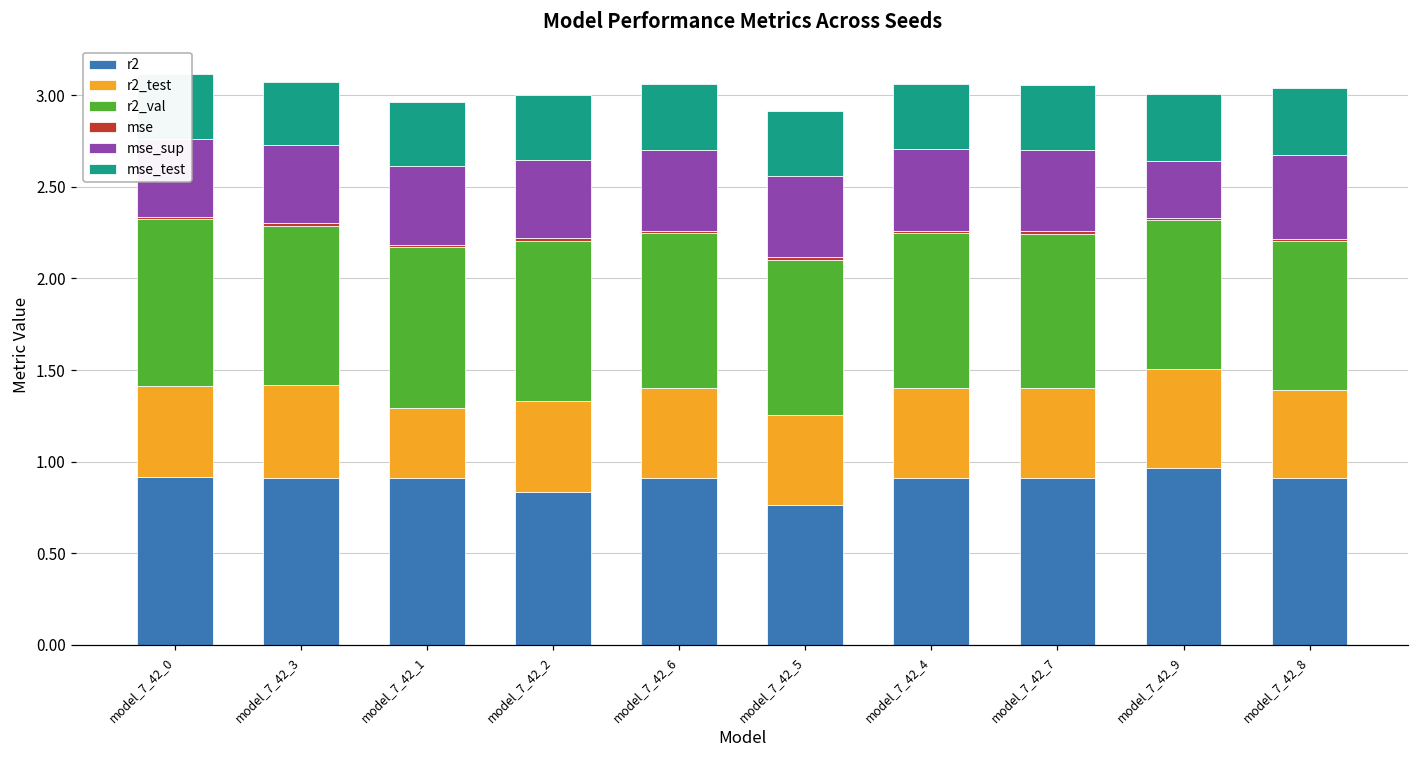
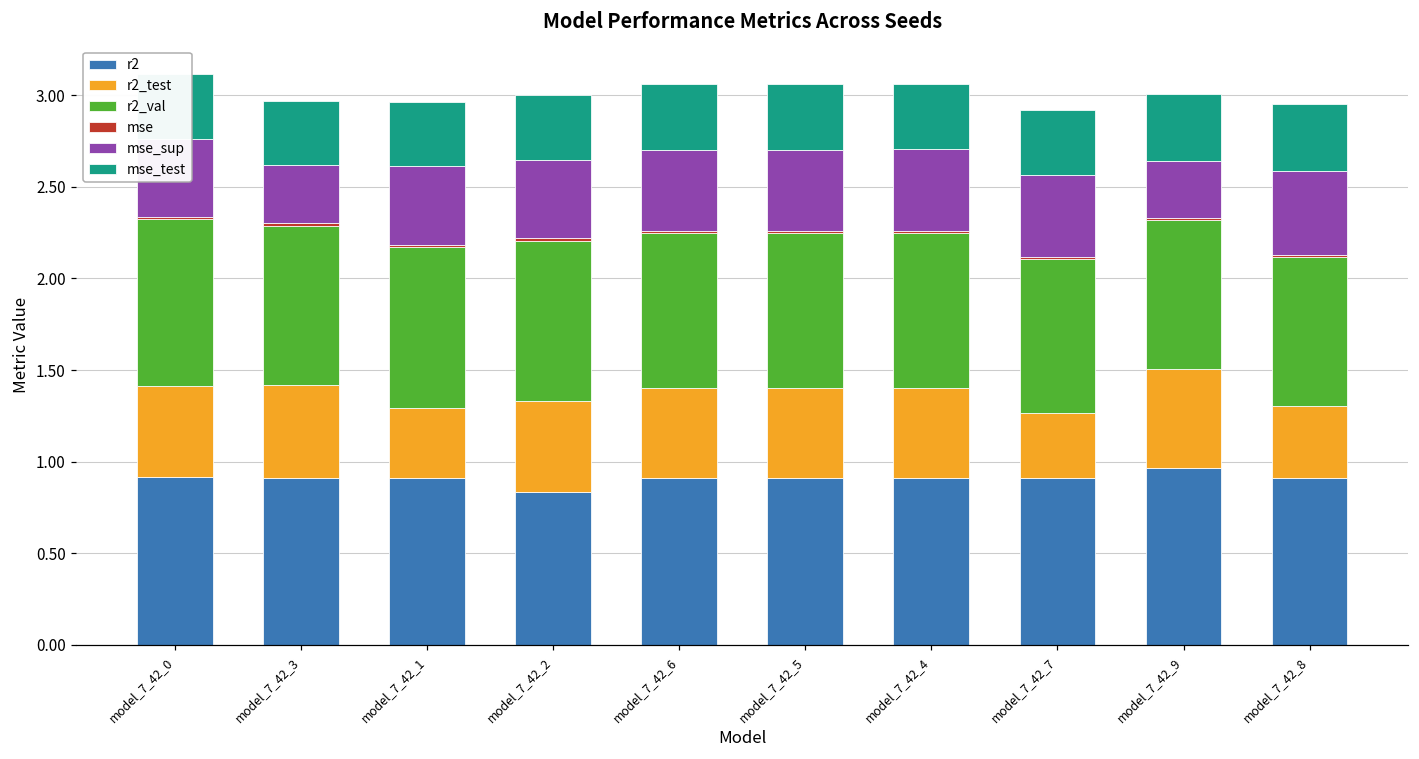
mse_sup, model_7_42_3: 0.43 -> 0.32
r2, model_7_42_5: 0.77 -> 0.91
r2_test, model_7_42_7: 0.49 -> 0.35
r2_test, model_7_42_8: 0.48 -> 0.39
